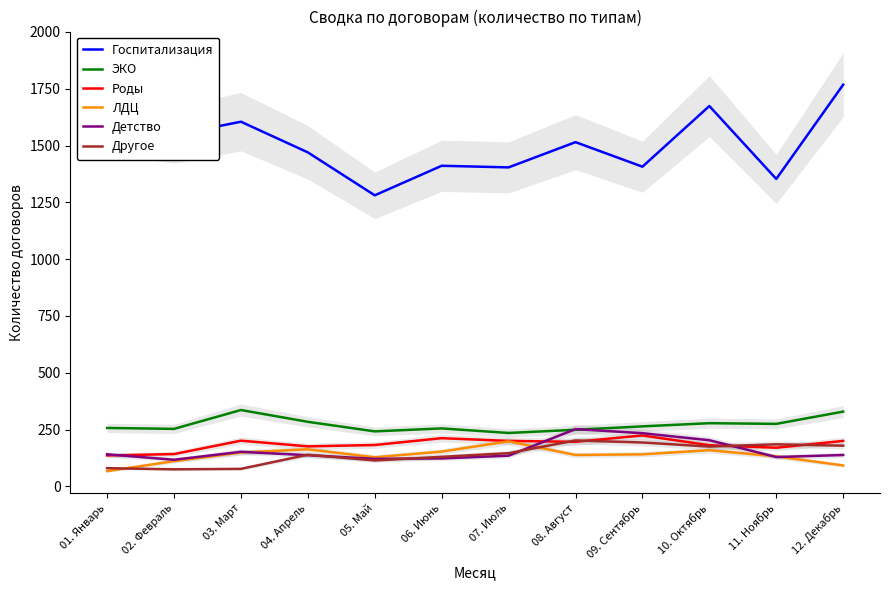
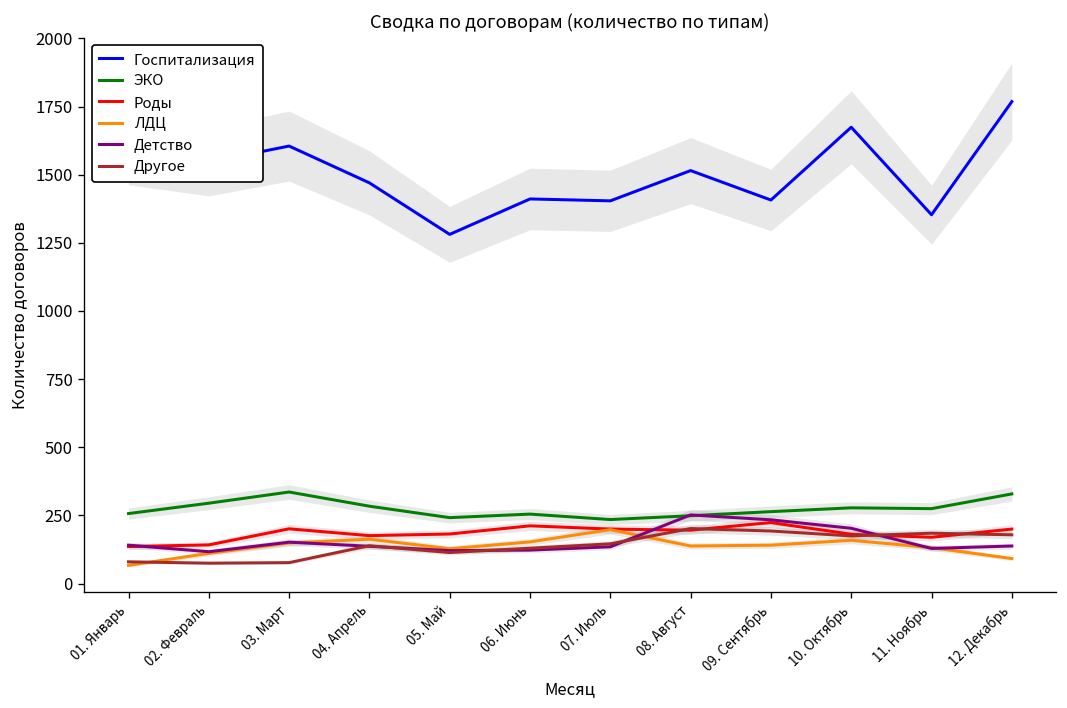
ЭКО, 02. Февраль: 250 -> 300
